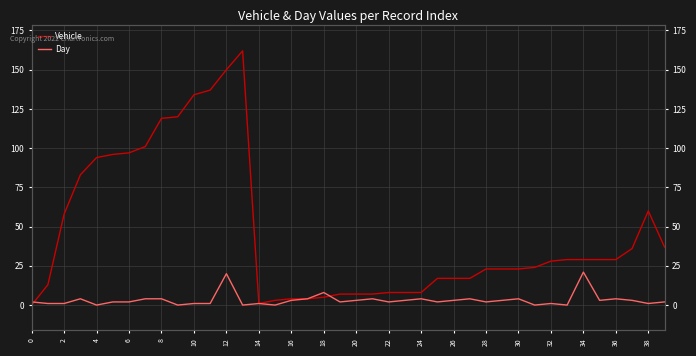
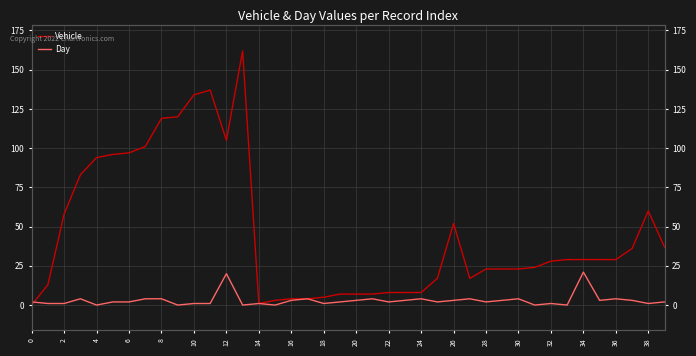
Vehicle, 12: 150 -> 105
Day, 18: 8 -> 1
Vehicle, 26: 17 -> 52
